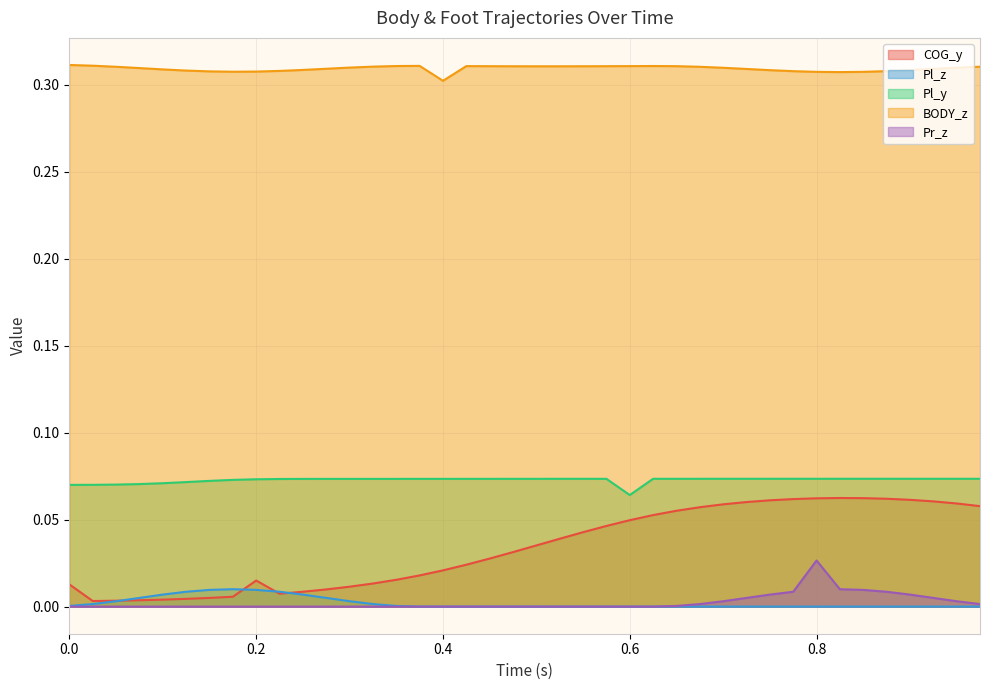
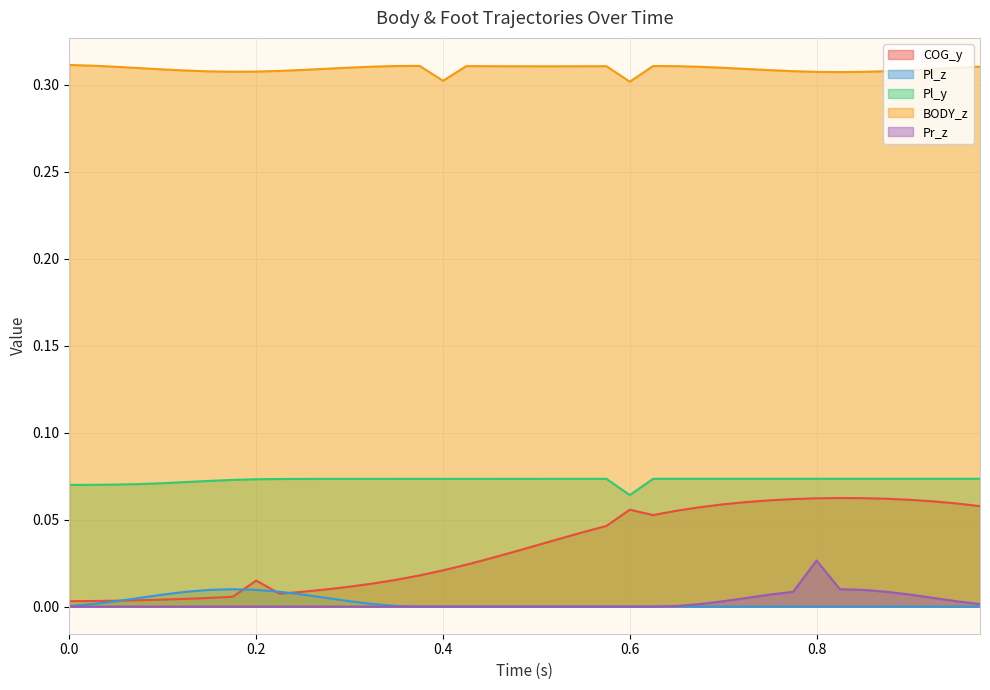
COG_y, 0.0: 0.013 -> 0.003
COG_y, 0.6: 0.050 -> 0.056
BODY_z, 0.6: 0.311 -> 0.302
